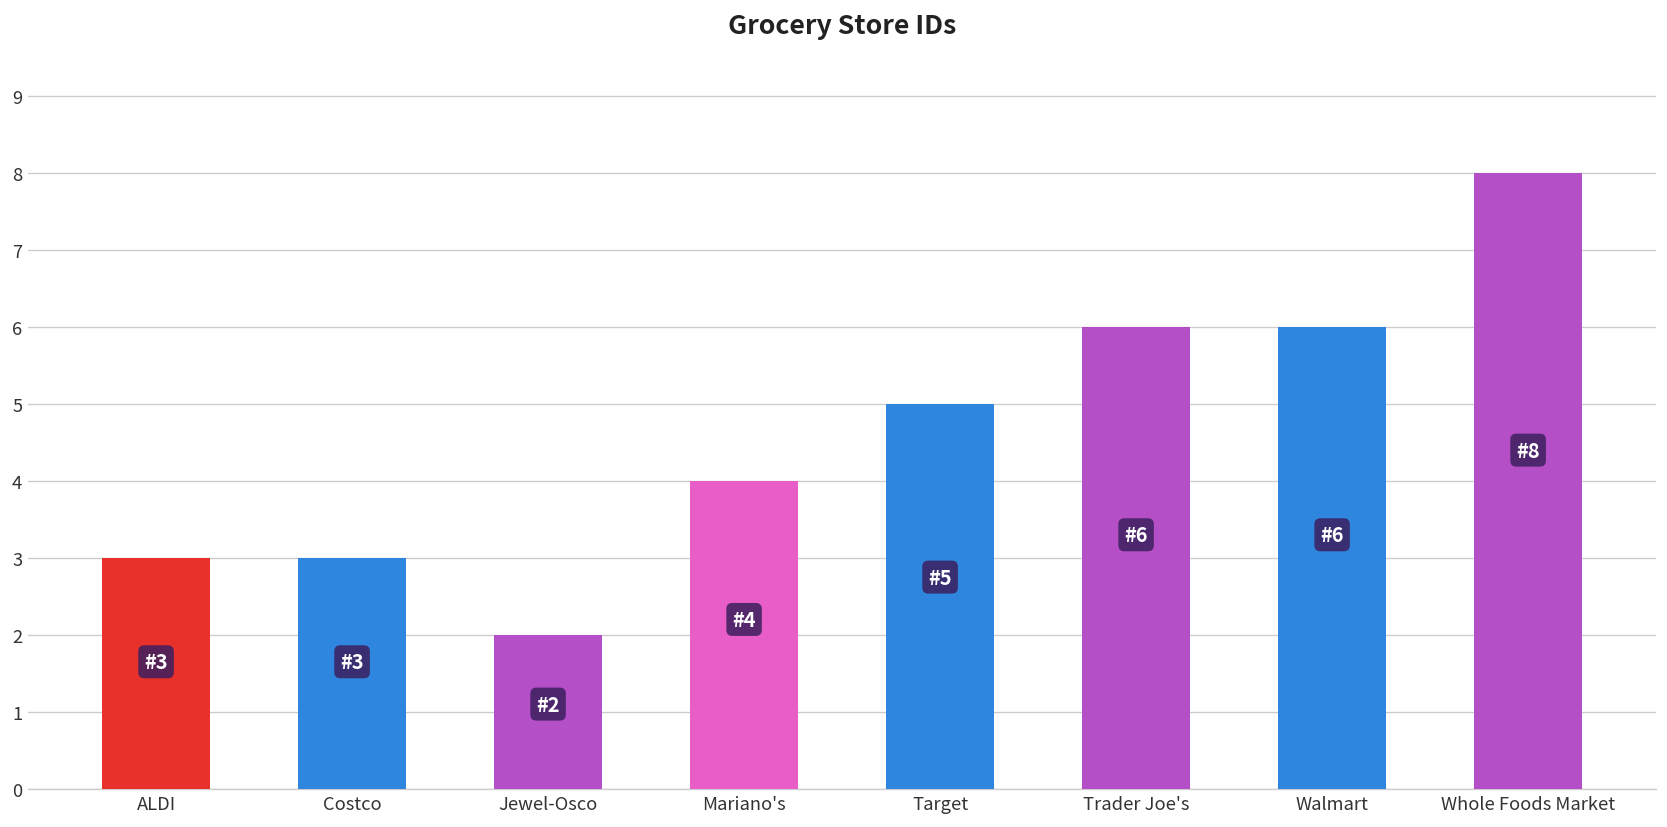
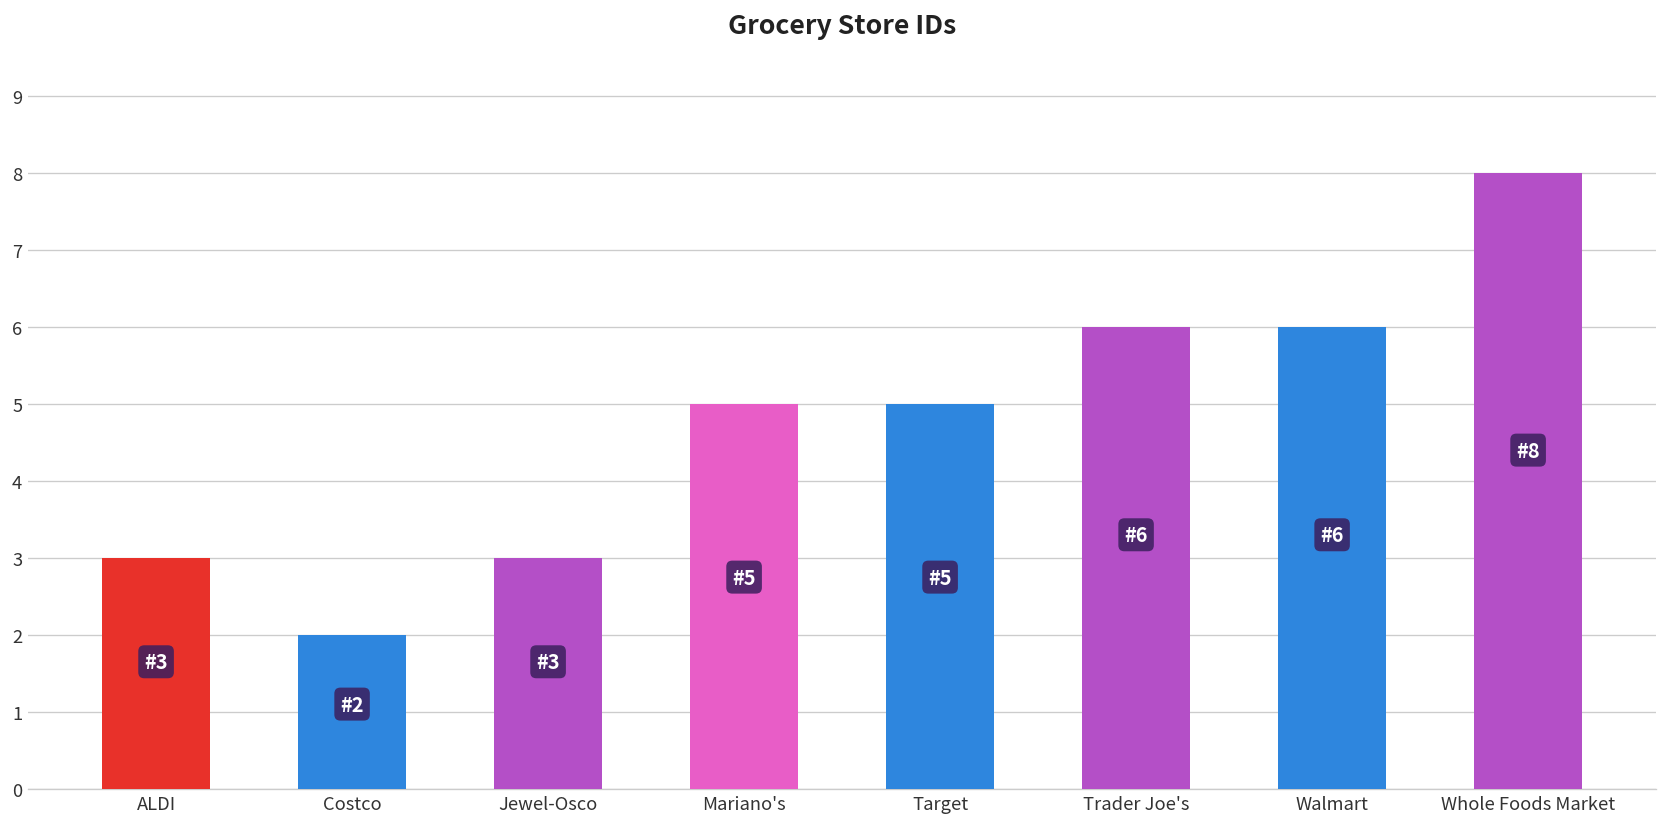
Costco: 3 -> 2
Jewel-Osco: 2 -> 3
Mariano's: 4 -> 5
